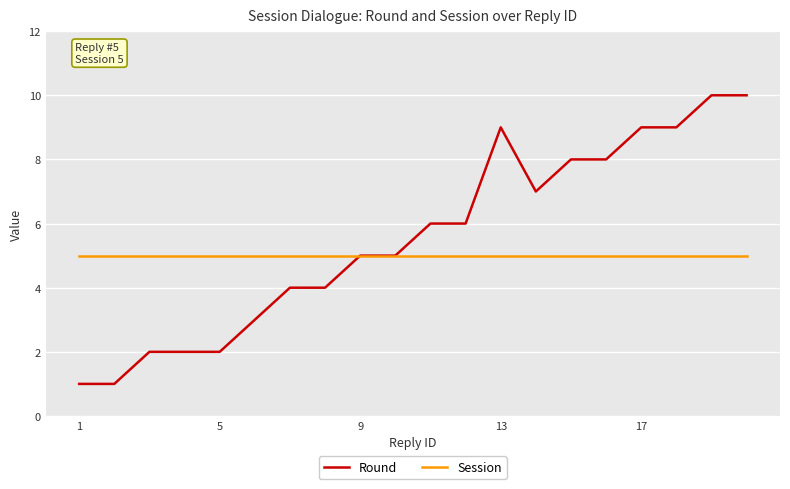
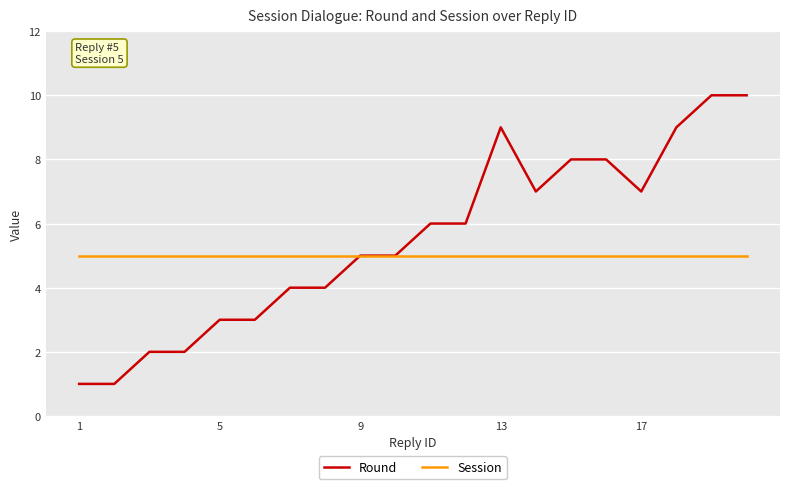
Round, 5: 2 -> 3
Round, 17: 9 -> 7
